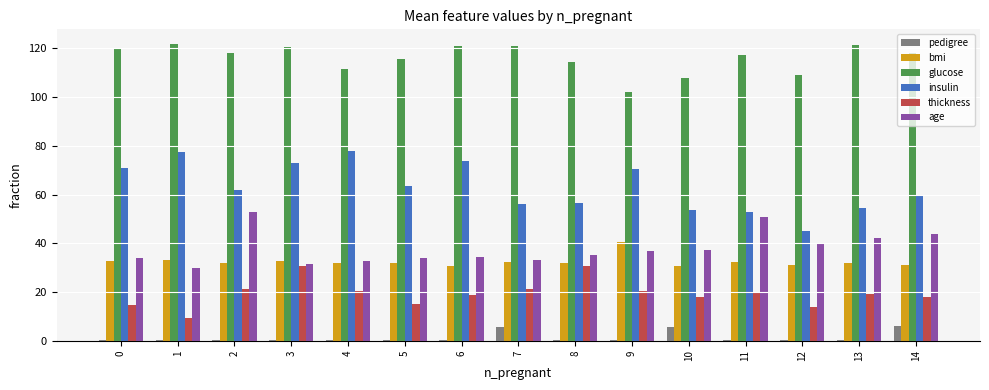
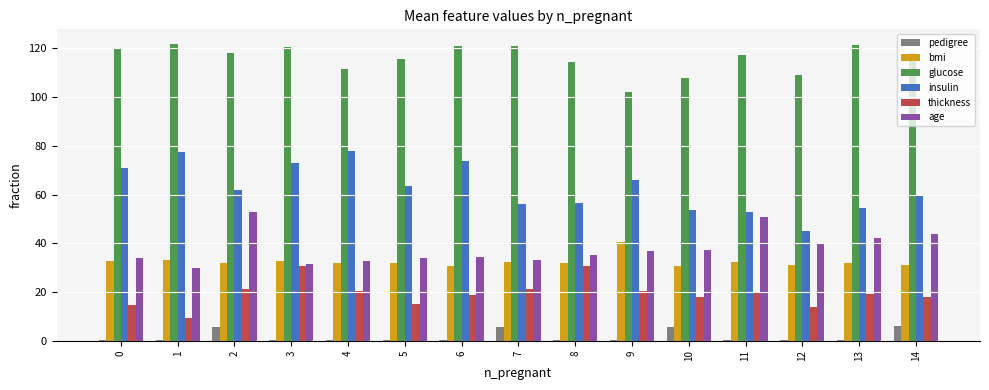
pedigree, 2: 0 -> 6
insulin, 9: 71 -> 66
